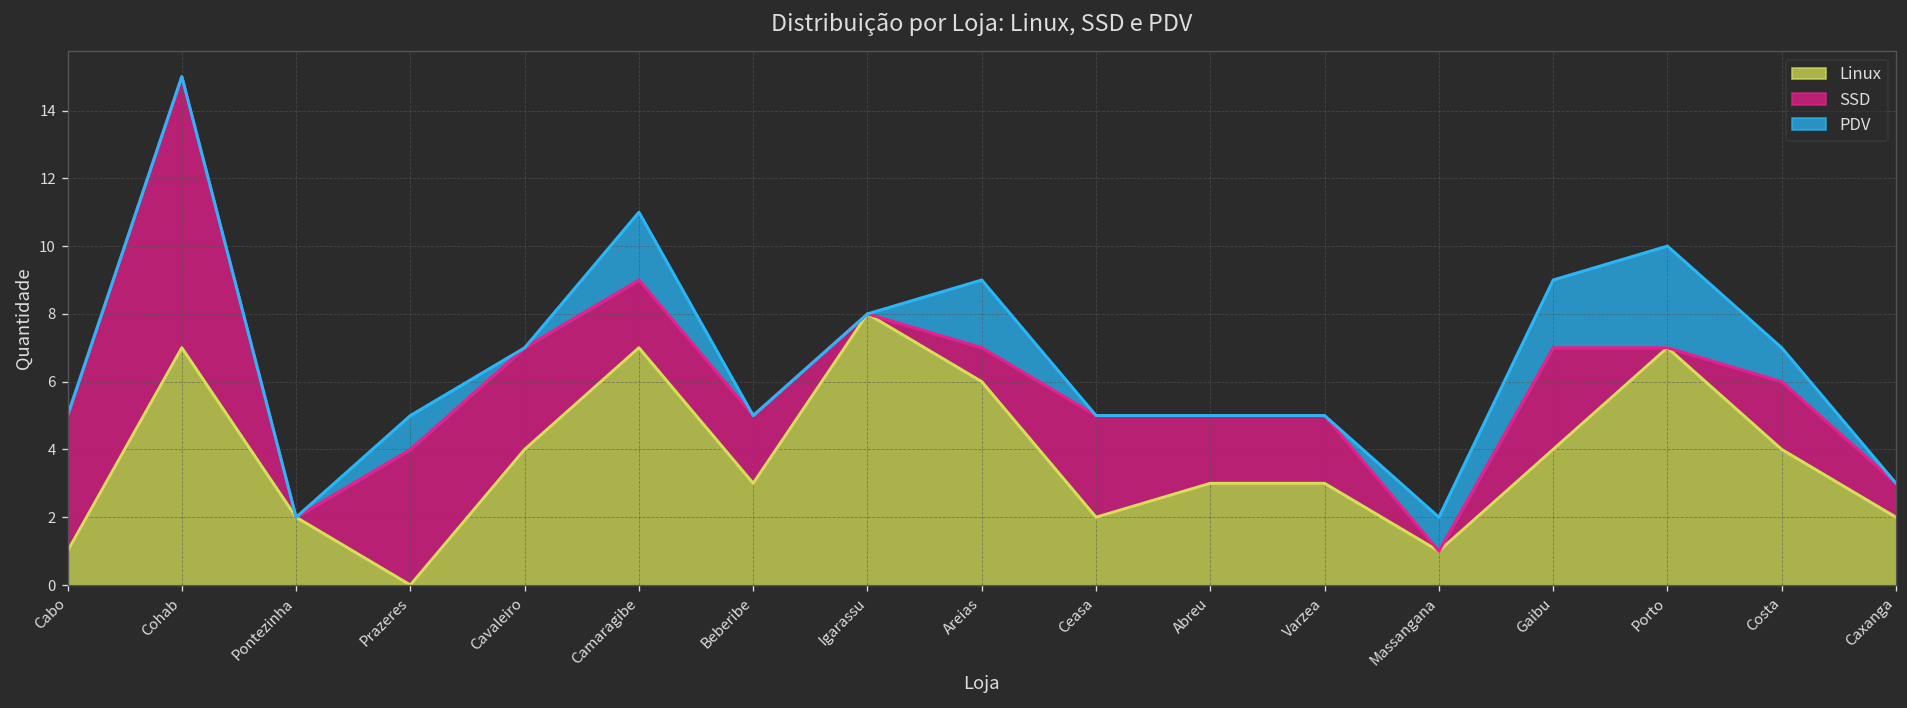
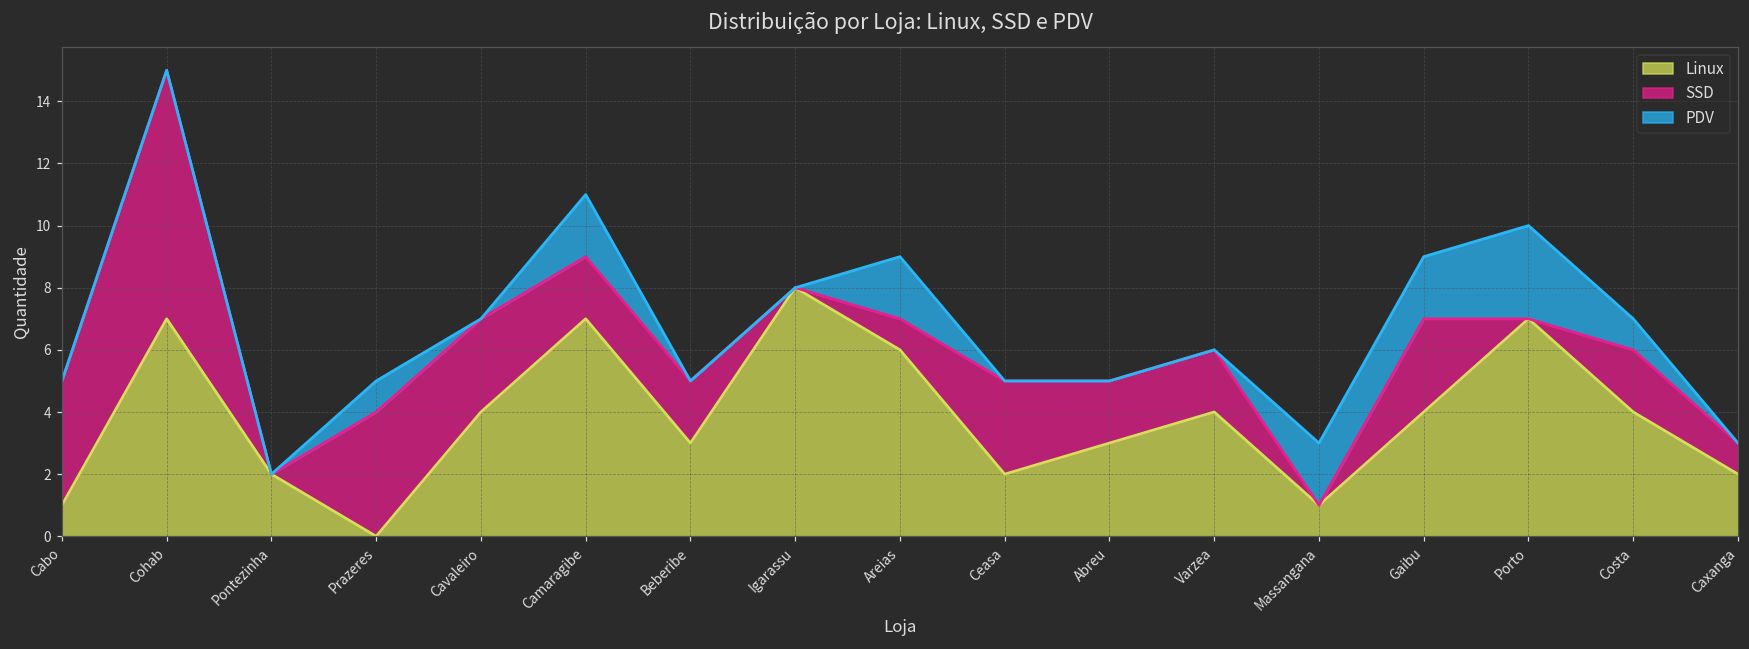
Linux, Varzea: 3 -> 4
PDV, Massangana: 1 -> 2
